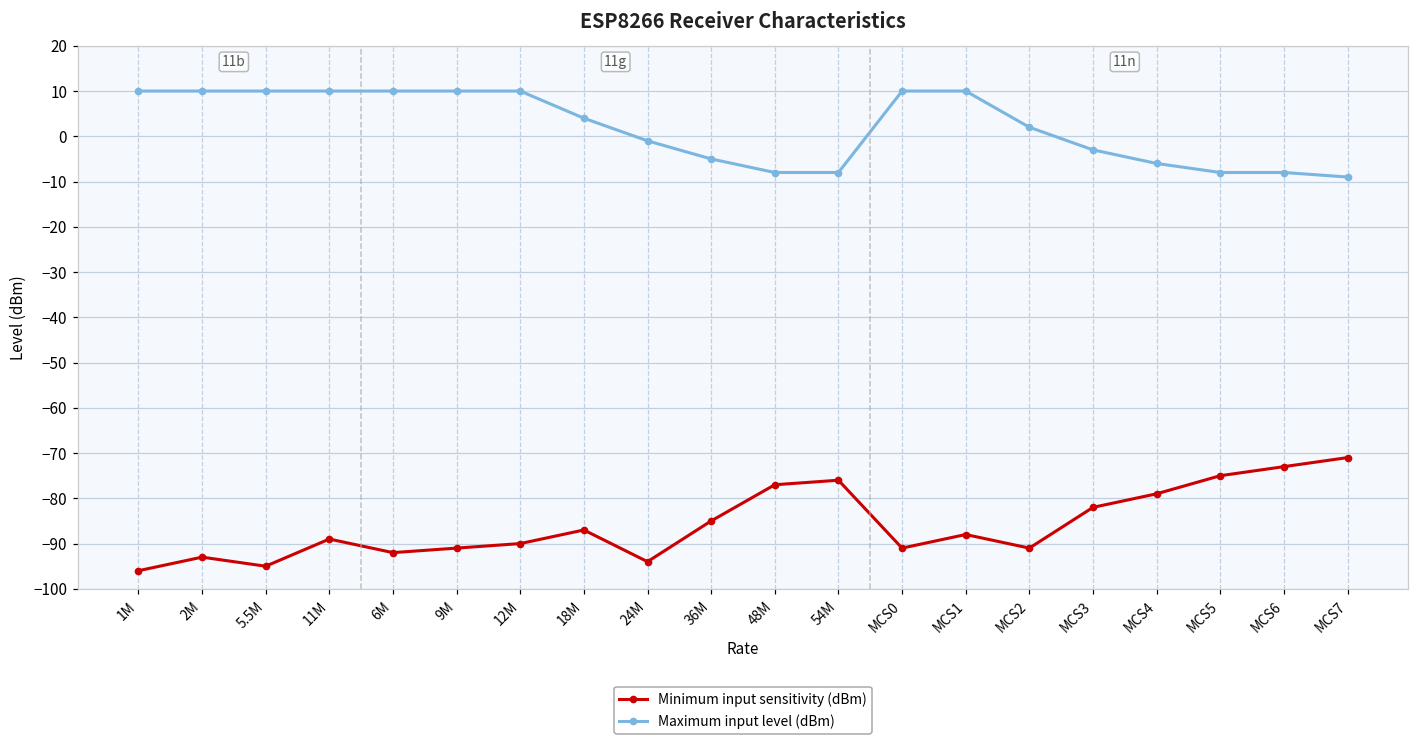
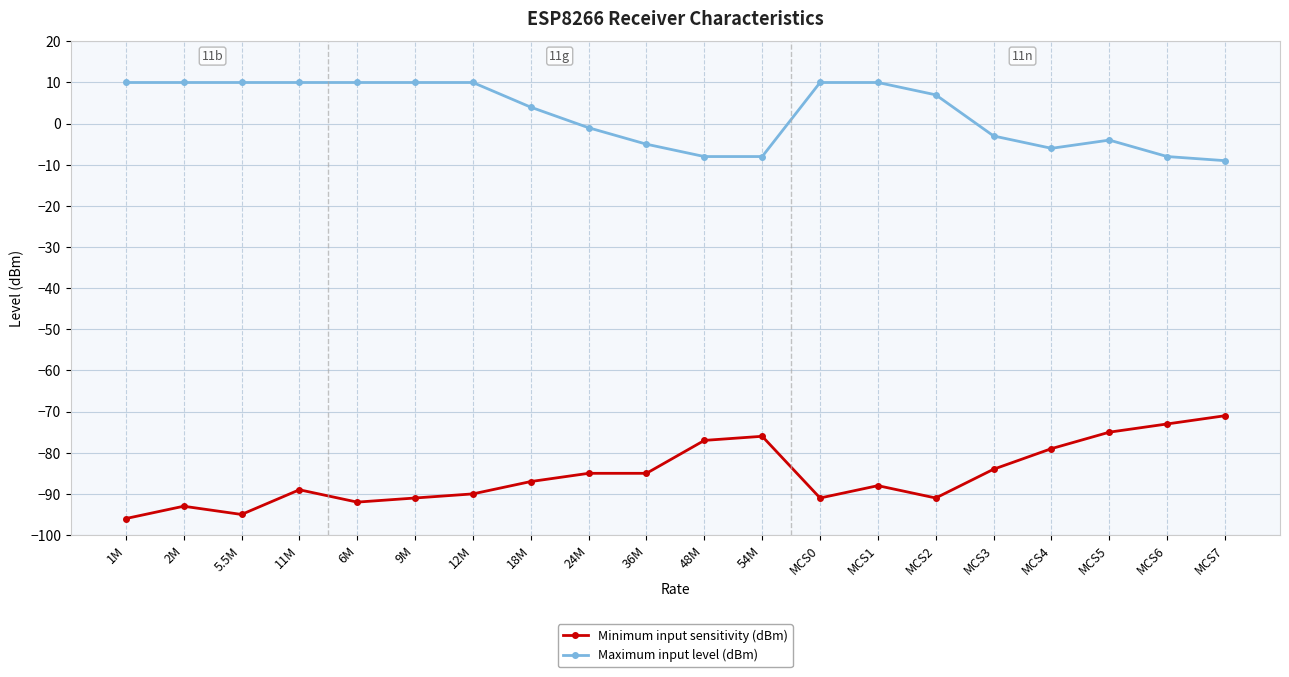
Minimum input sensitivity (dBm), 24M: -94 -> -85
Maximum input level (dBm), MCS2: 2 -> 7
Minimum input sensitivity (dBm), MCS3: -82 -> -84
Maximum input level (dBm), MCS5: -8 -> -4
